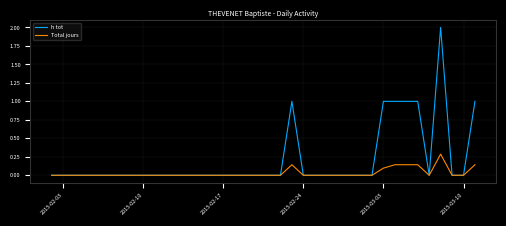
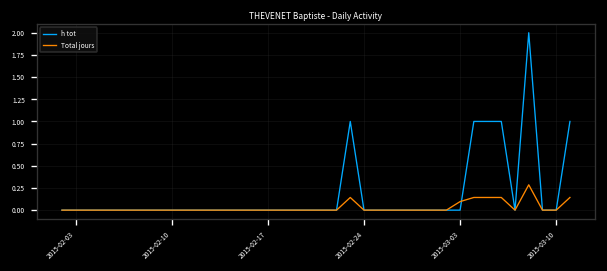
h tot, 2015-03-03: 1 -> 0
